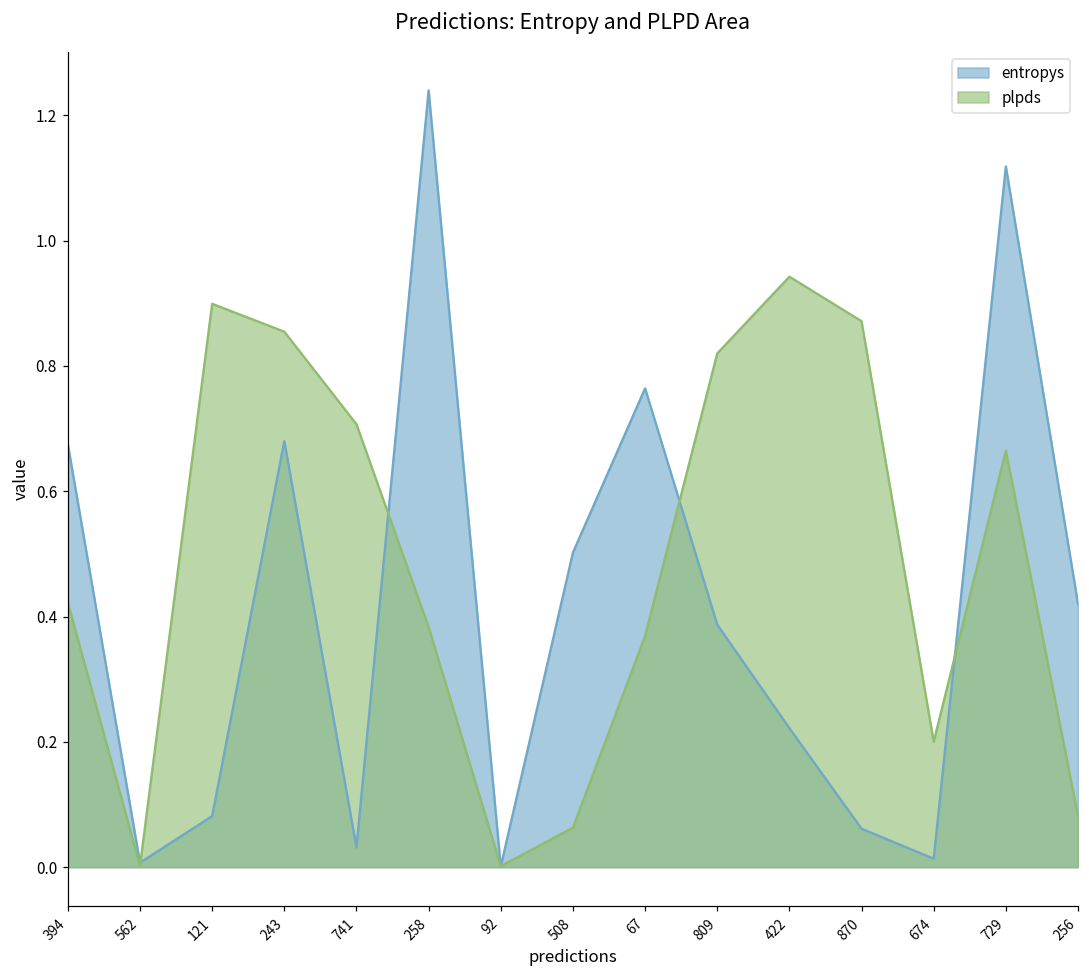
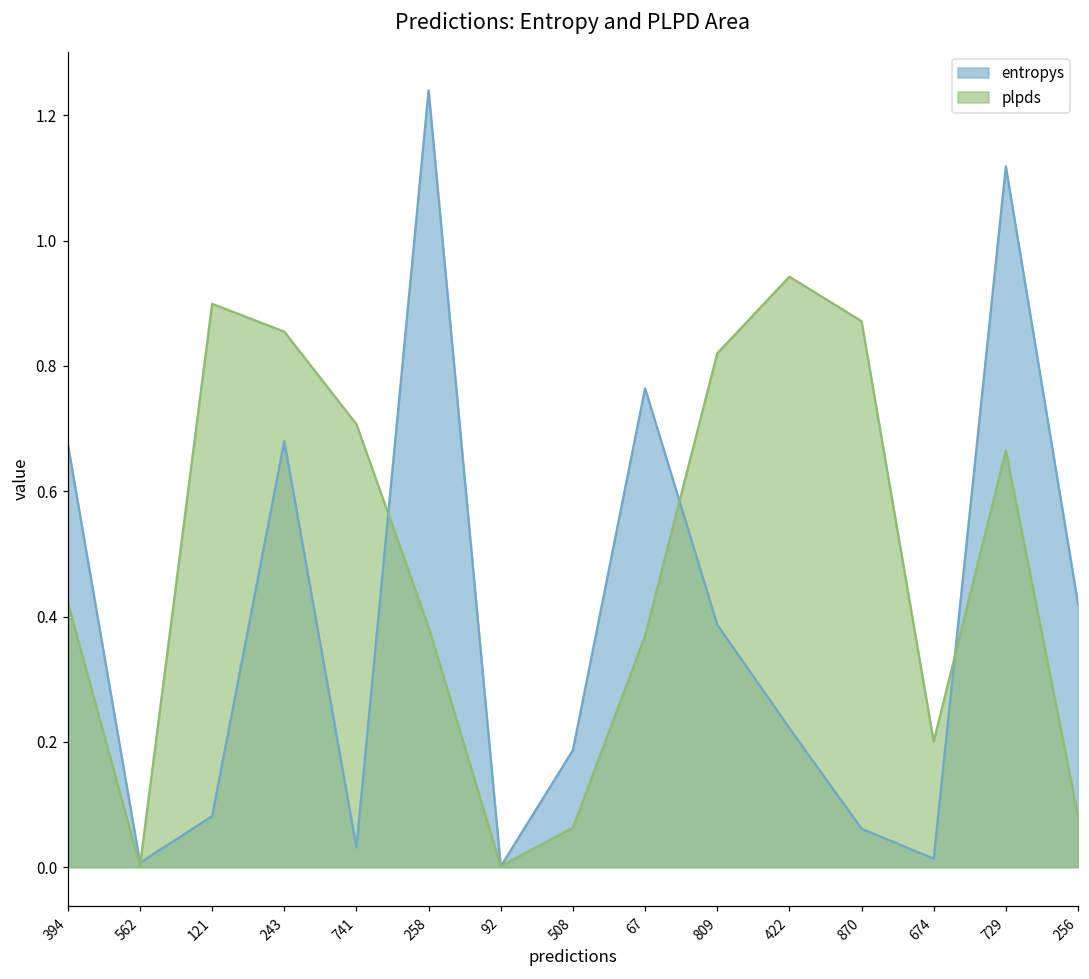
entropys, 508: 0.50 -> 0.19
